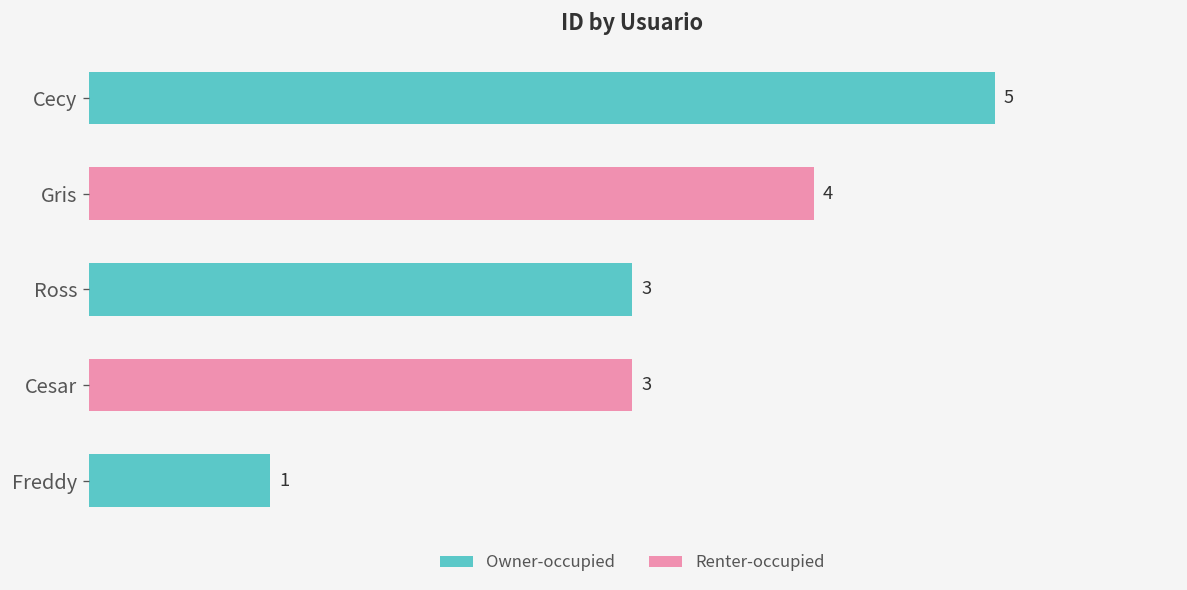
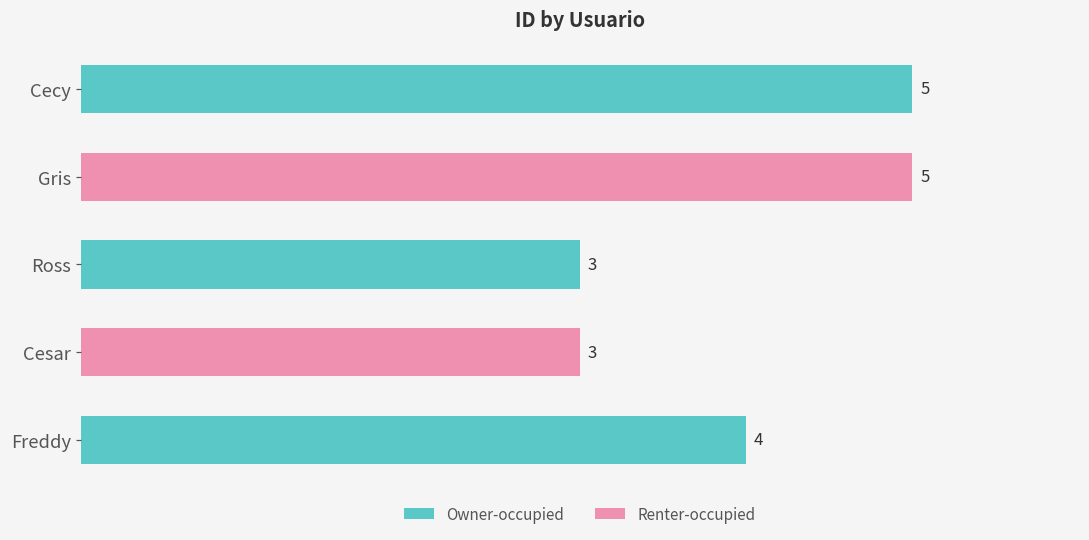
Gris: 4 -> 5
Freddy: 1 -> 4
